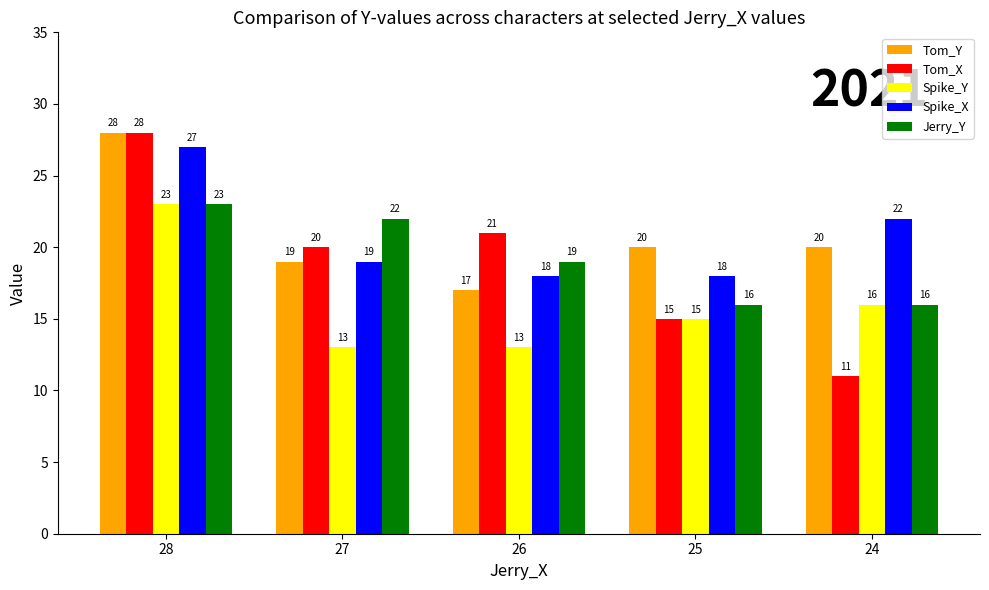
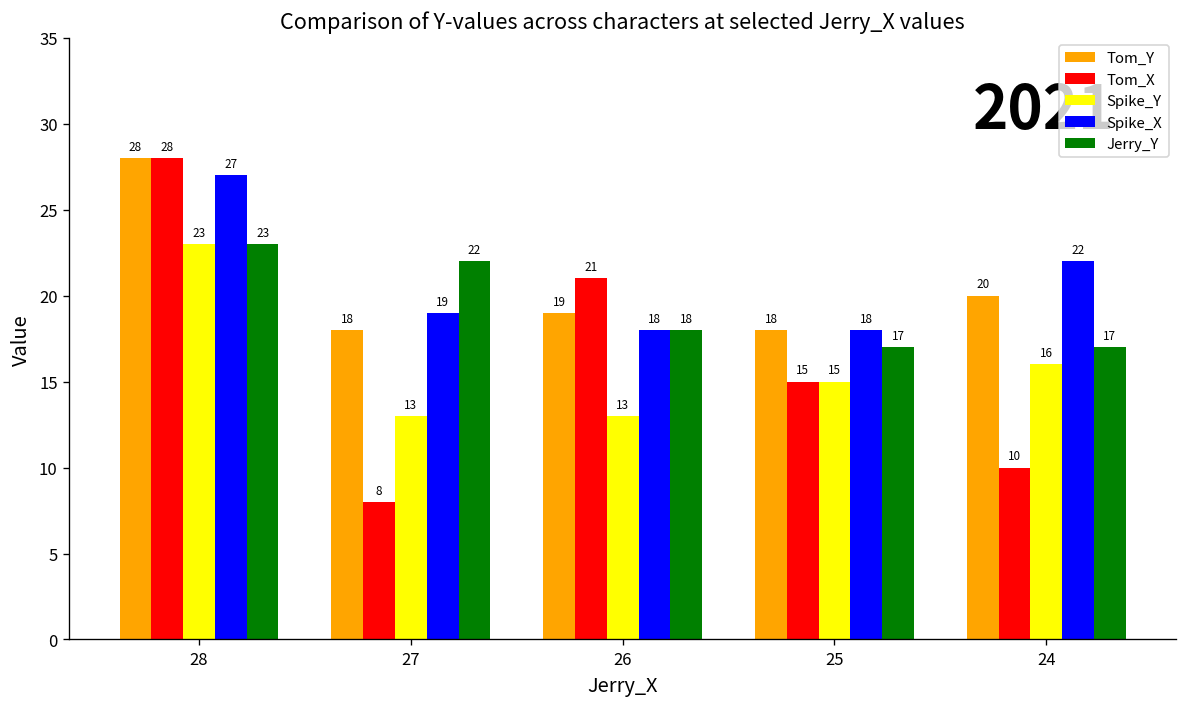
Tom_Y, 27: 19 -> 18
Tom_X, 27: 20 -> 8
Tom_Y, 26: 17 -> 19
Jerry_Y, 26: 19 -> 18
Tom_Y, 25: 20 -> 18
Jerry_Y, 25: 16 -> 17
Tom_X, 24: 11 -> 10
Jerry_Y, 24: 16 -> 17
